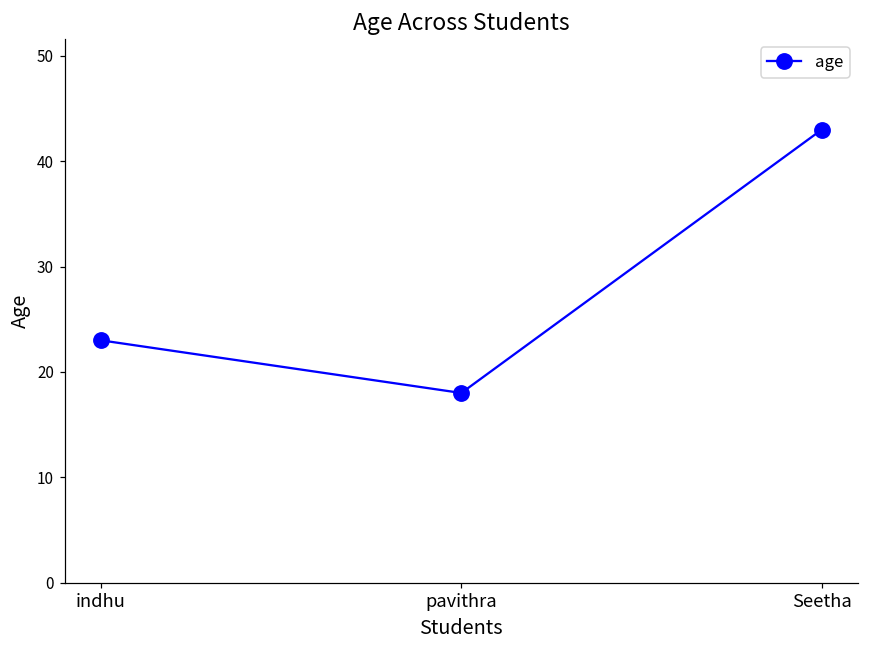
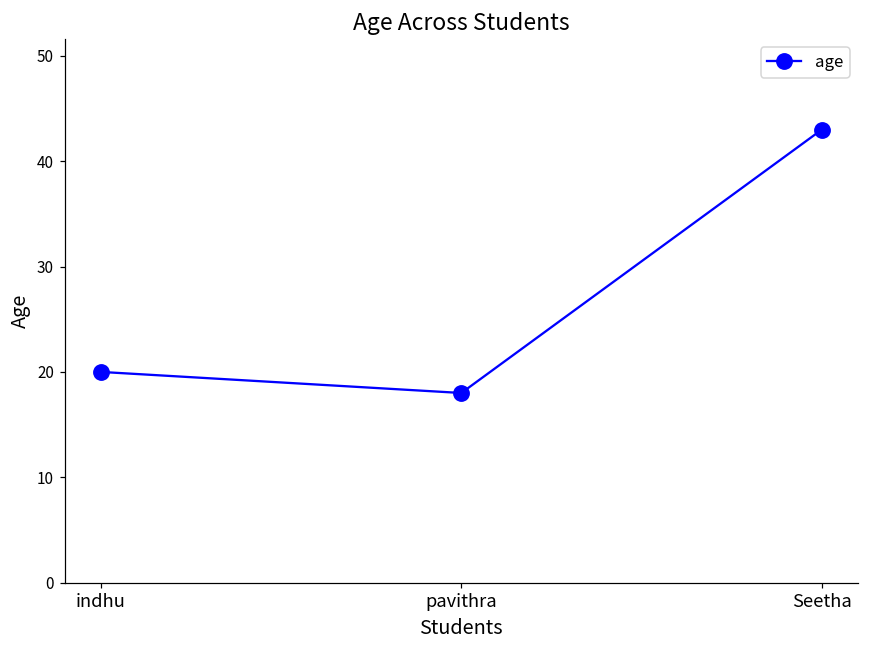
indhu: 23 -> 20
